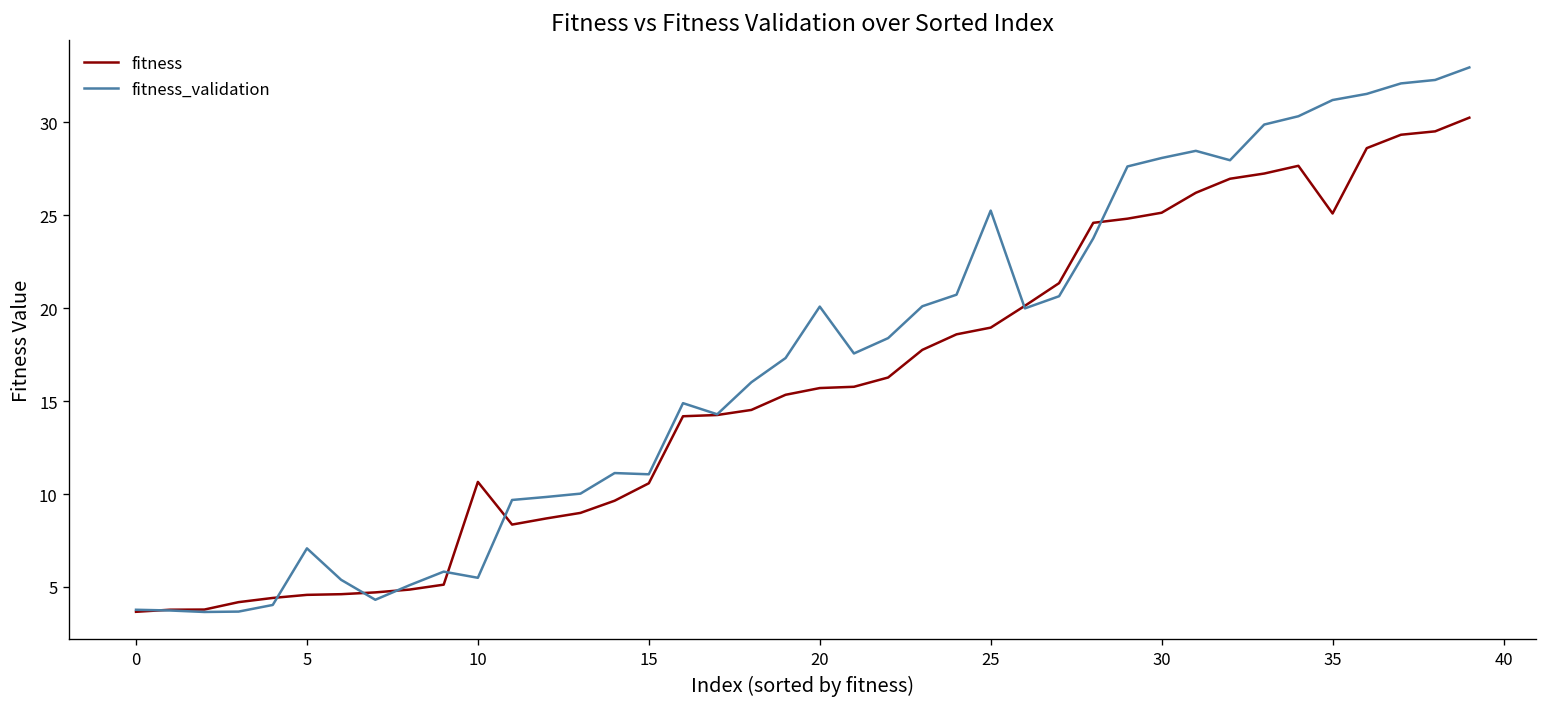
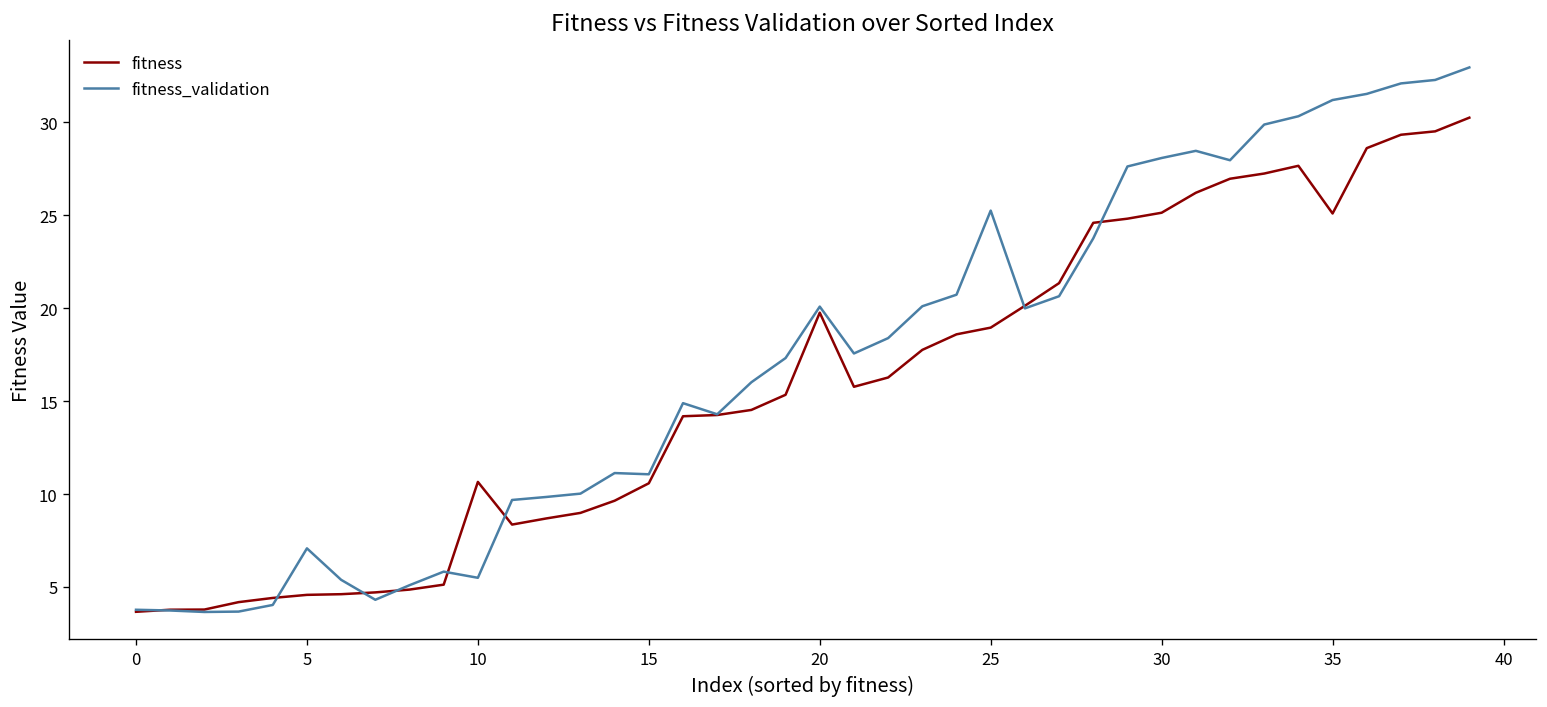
fitness, 20: 15.7 -> 19.8
